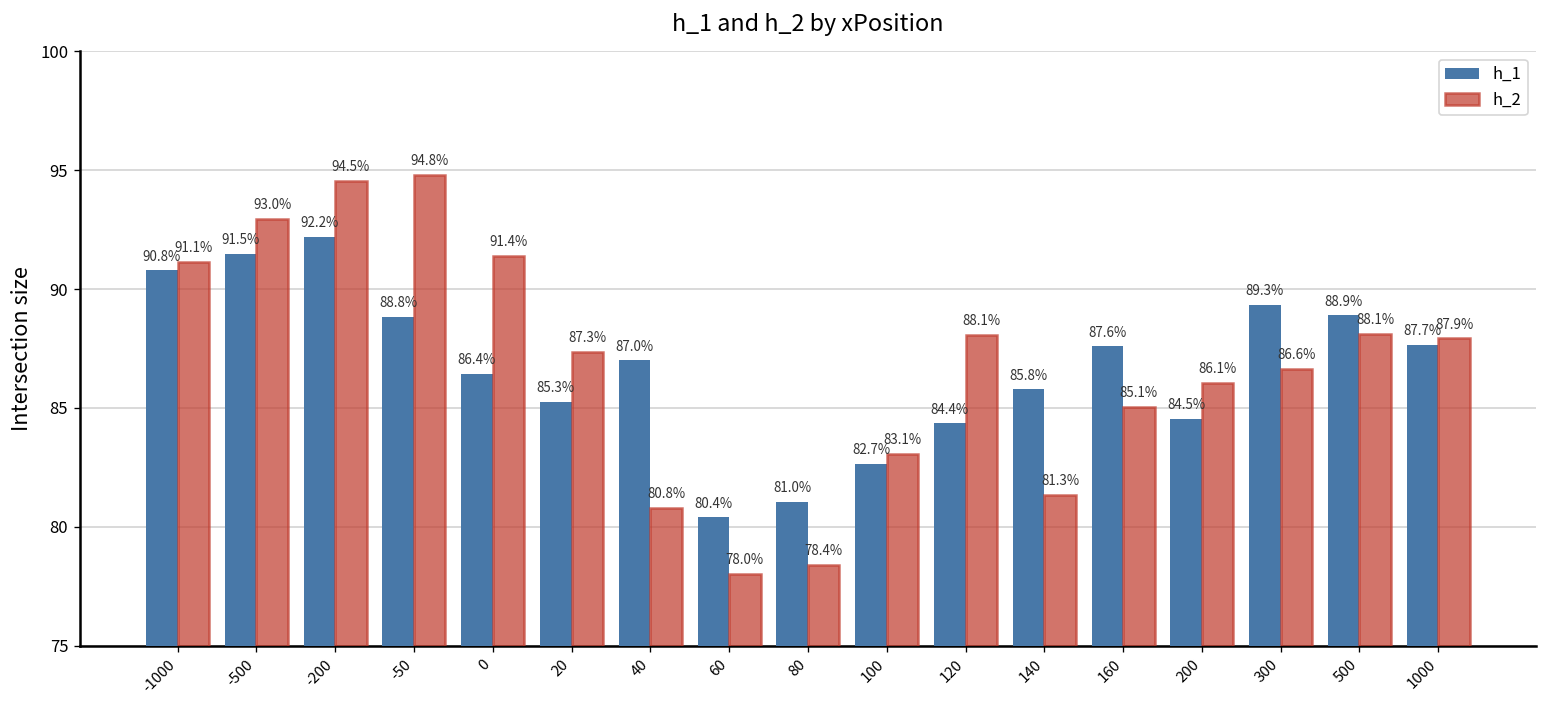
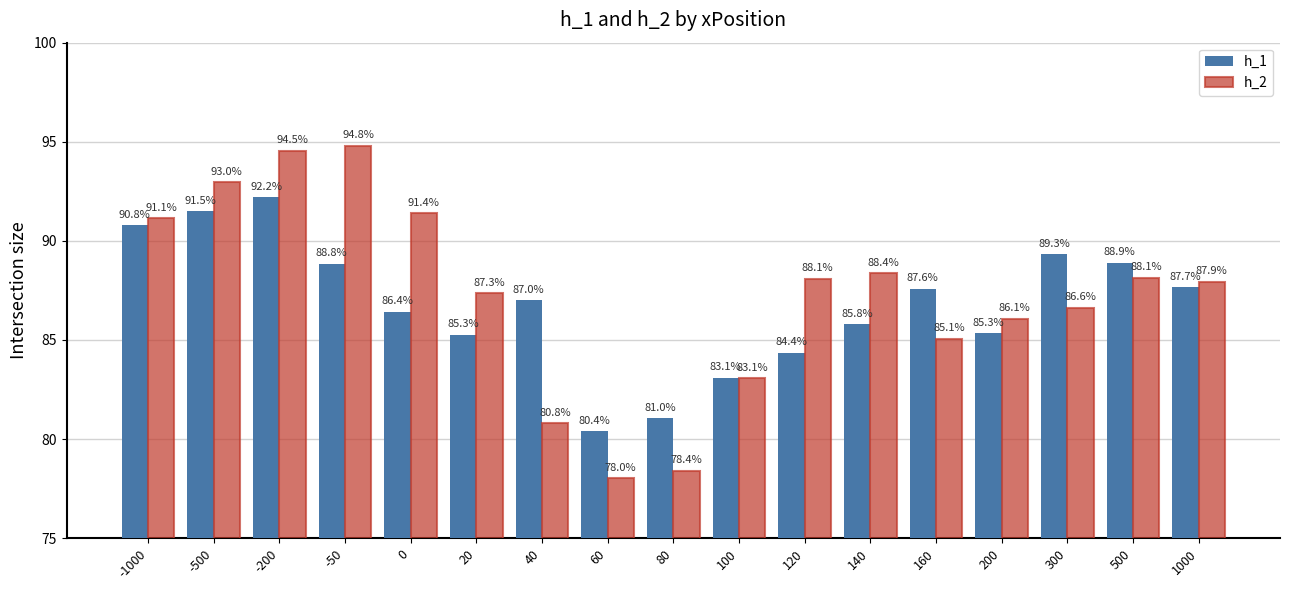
h_1, 100: 82.7% -> 83.1%
h_2, 140: 81.3% -> 88.4%
h_1, 200: 84.5% -> 85.3%
